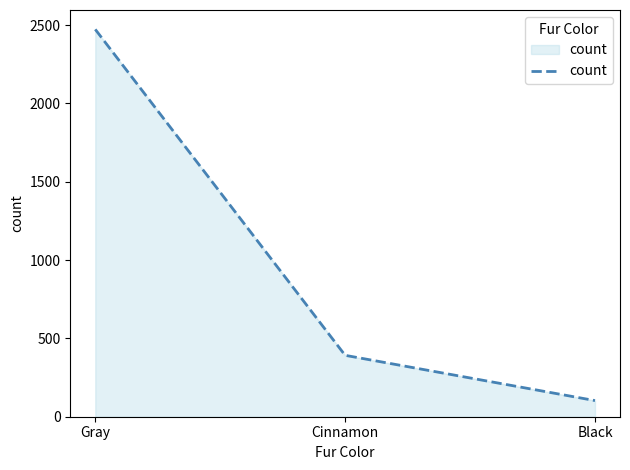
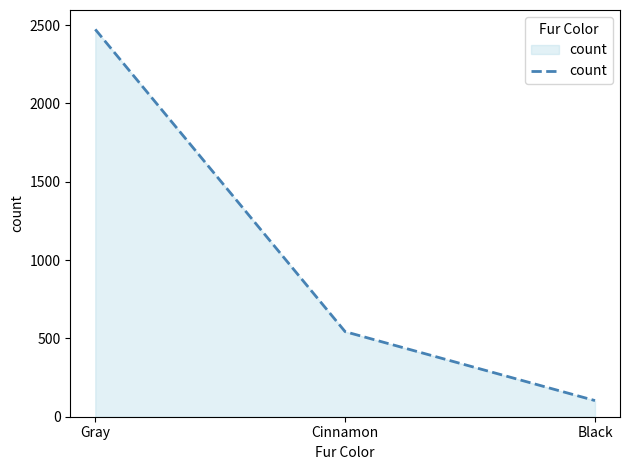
Cinnamon: 390 -> 540
